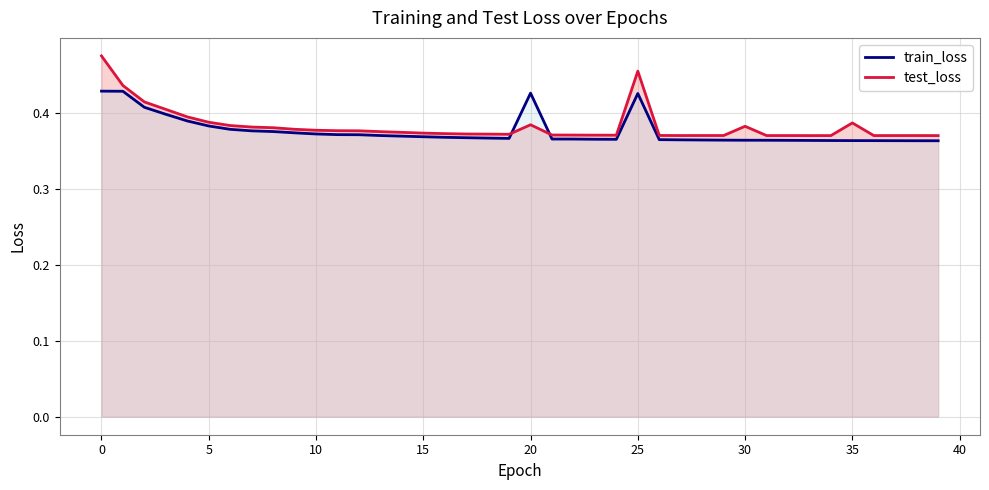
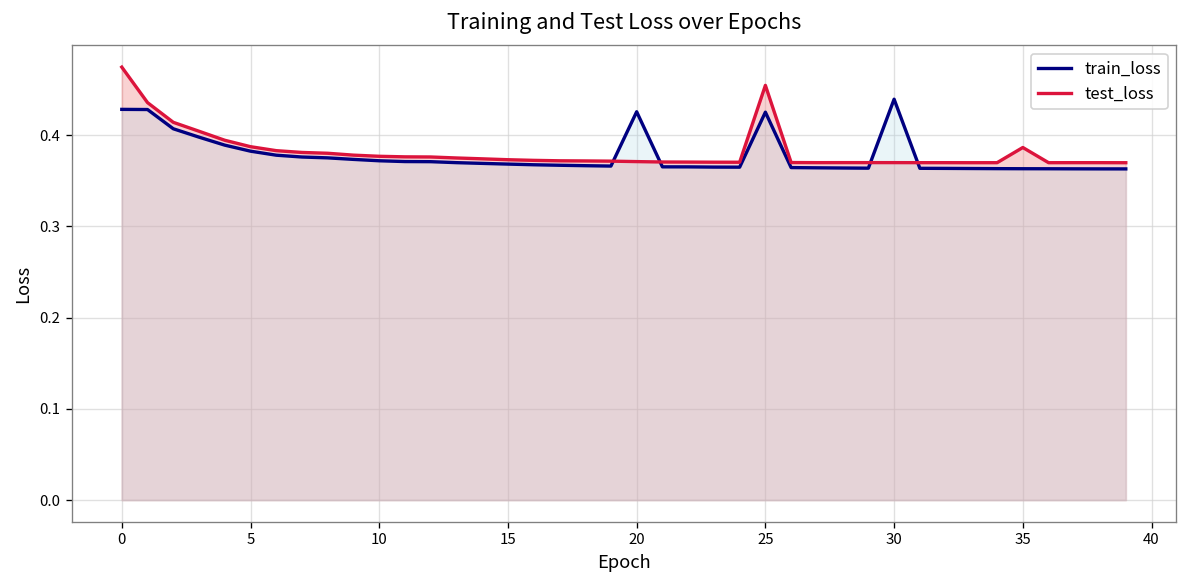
test_loss, 20: 0.38 -> 0.37
train_loss, 30: 0.36 -> 0.44
test_loss, 30: 0.38 -> 0.37
